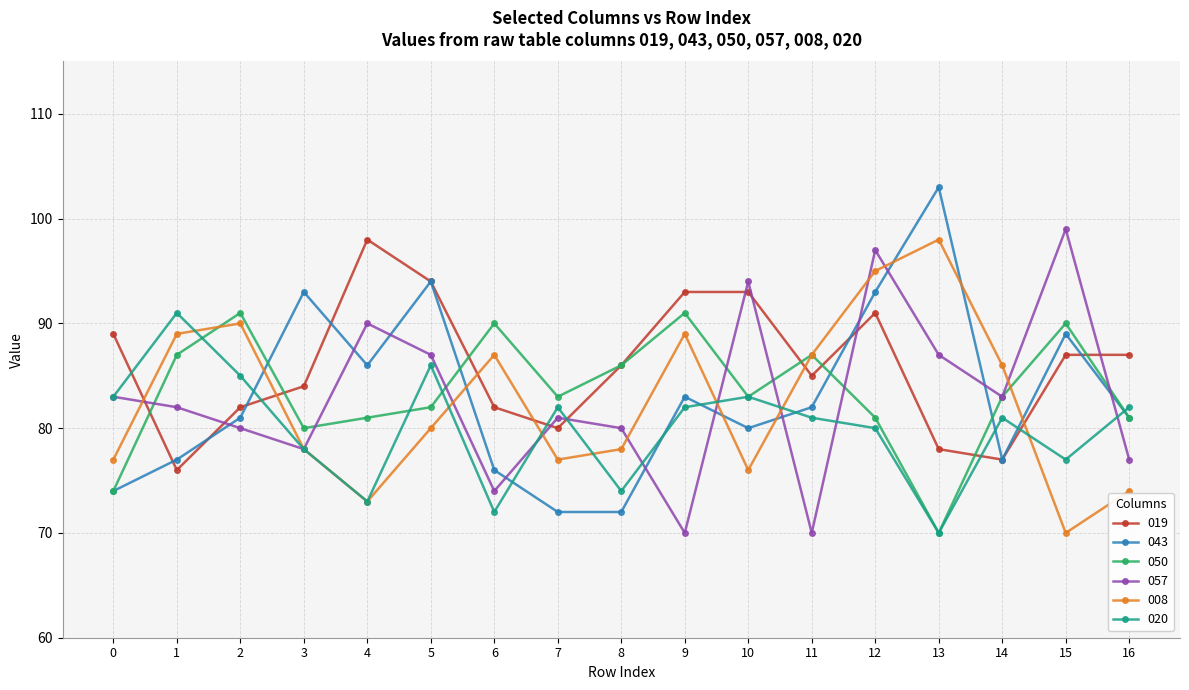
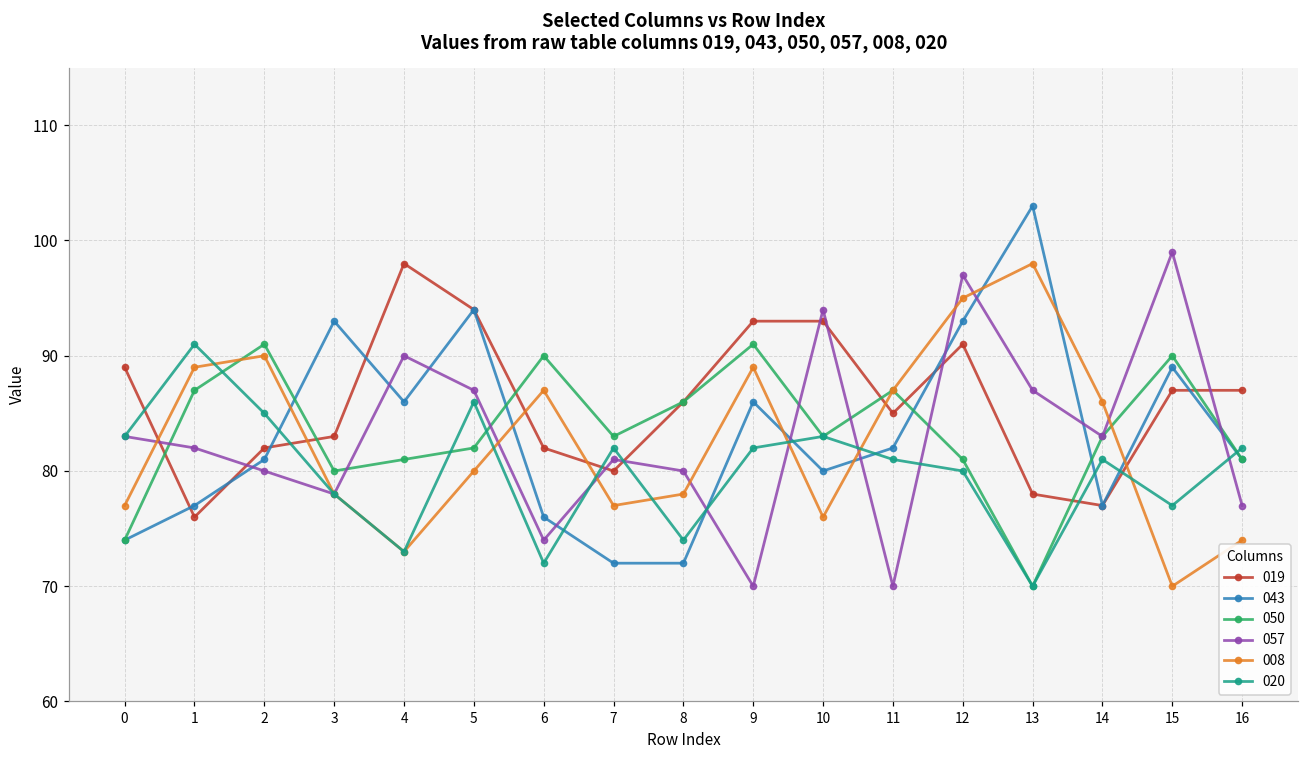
019, 3: 84 -> 83
043, 9: 83 -> 86
